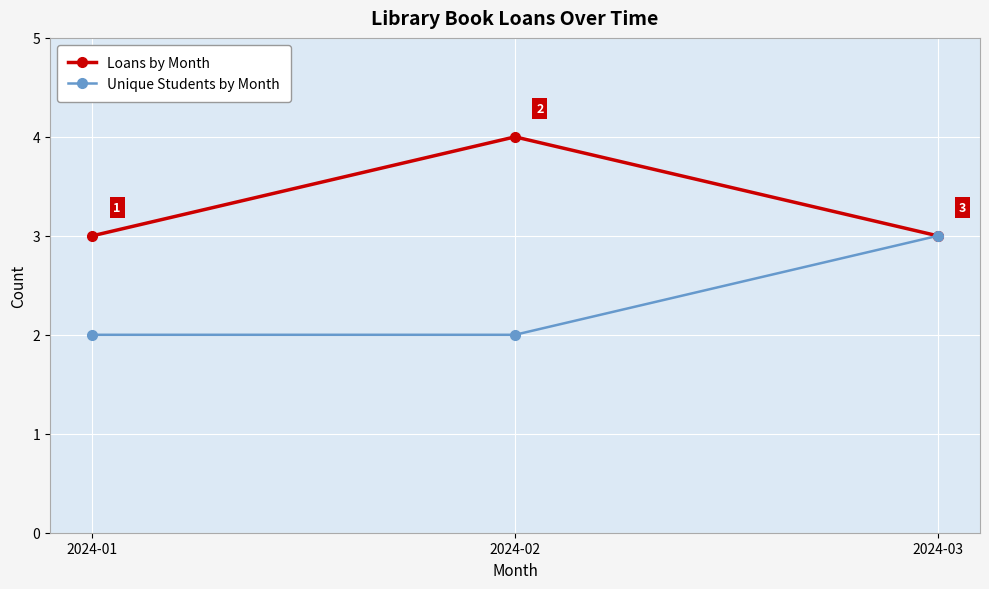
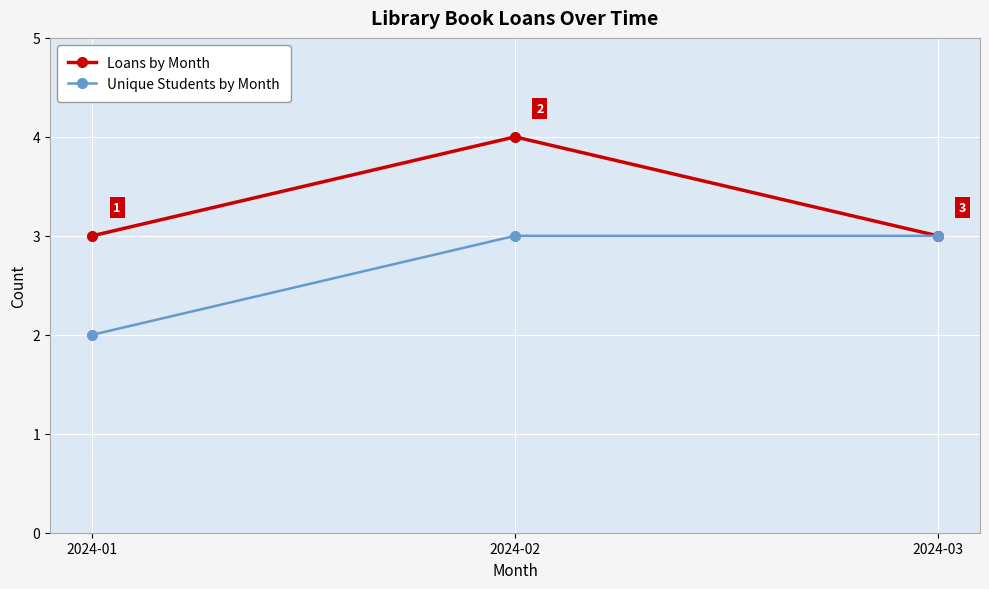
Unique Students by Month, 2024-02: 2 -> 3
